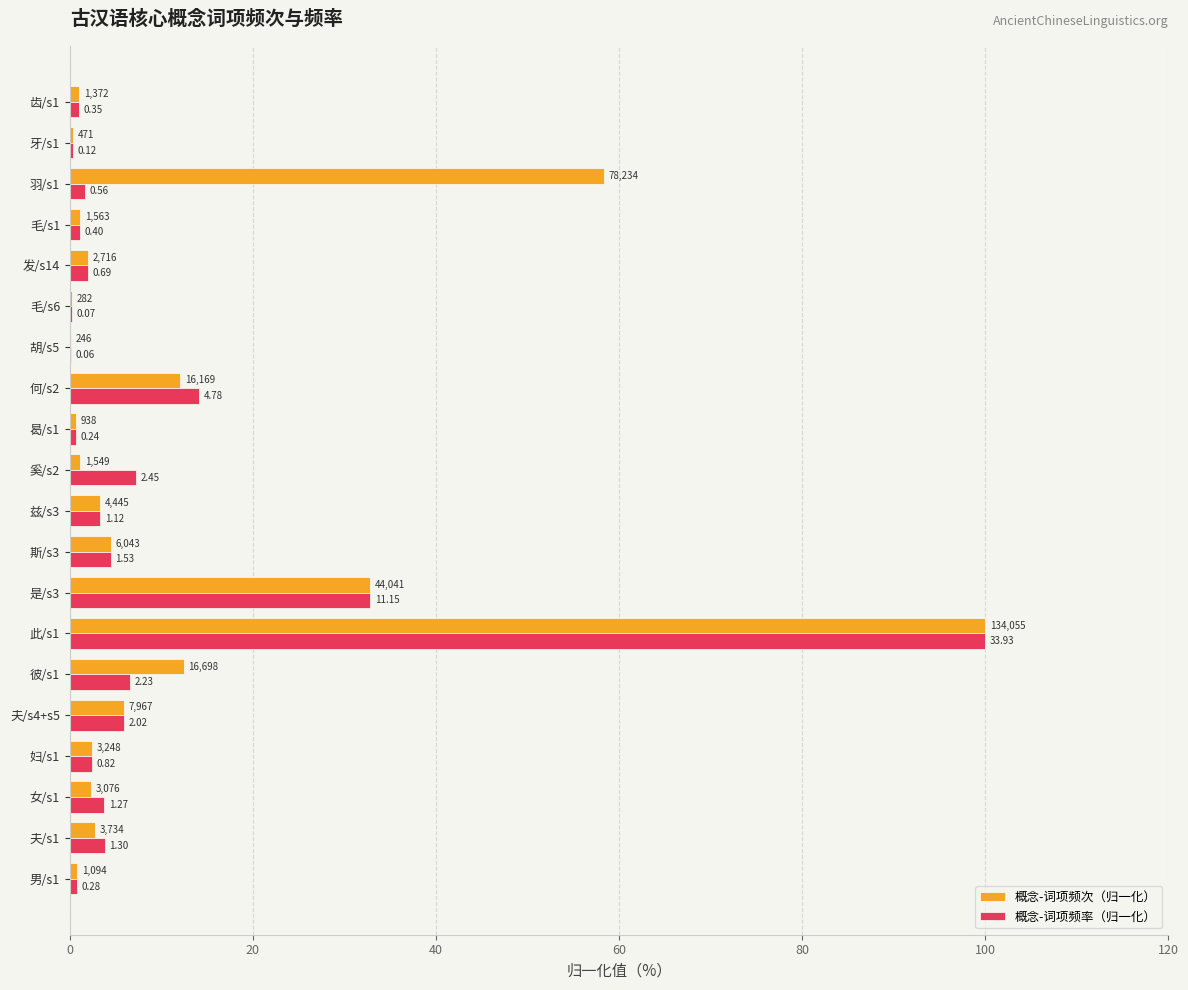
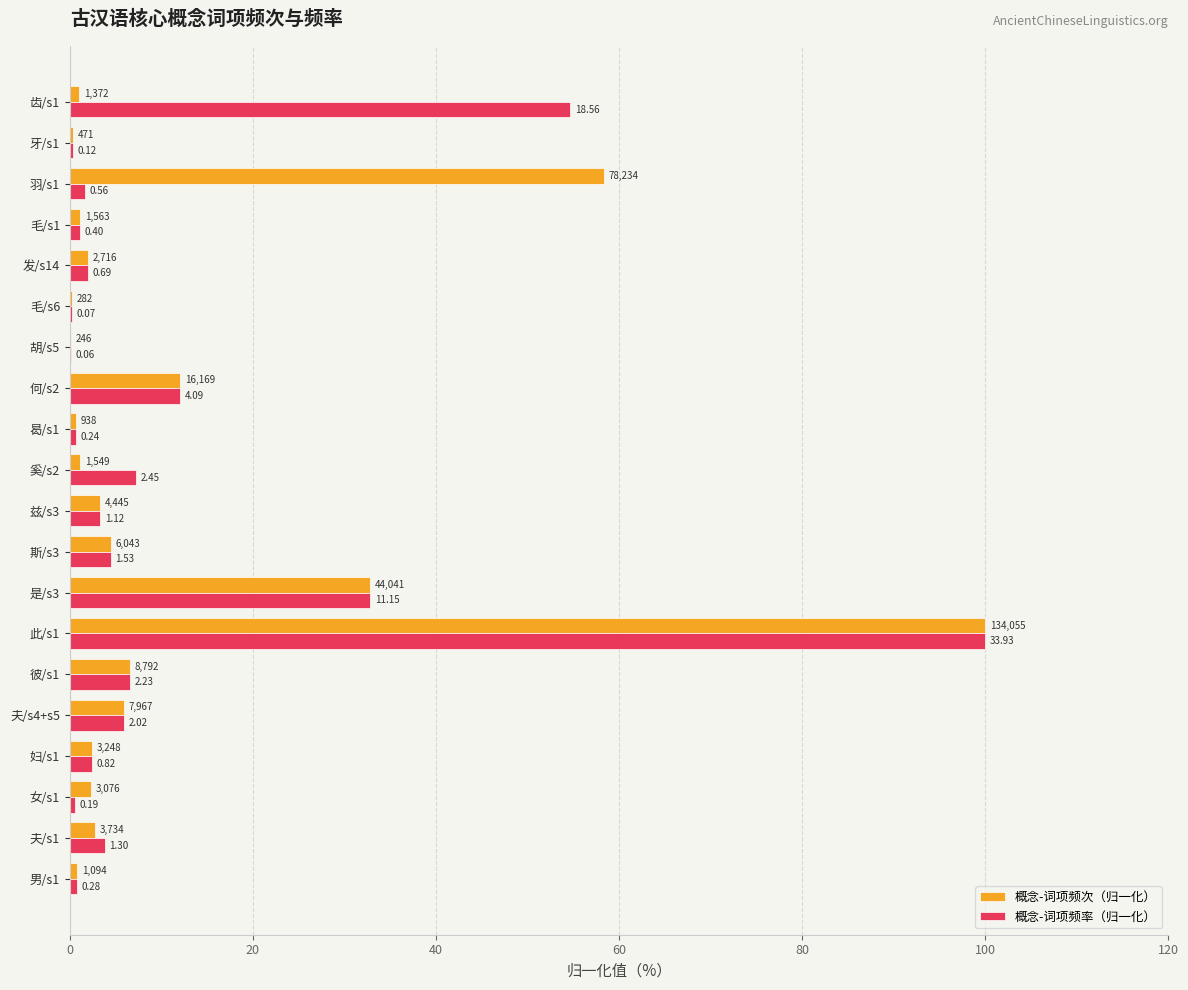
概念-词项频率（归一化）, 齿/s1: 0.35 -> 18.56
概念-词项频率（归一化）, 何/s2: 4.78 -> 4.09
概念-词项频次（归一化）, 彼/s1: 16,698 -> 8,792
概念-词项频率（归一化）, 女/s1: 1.27 -> 0.19
